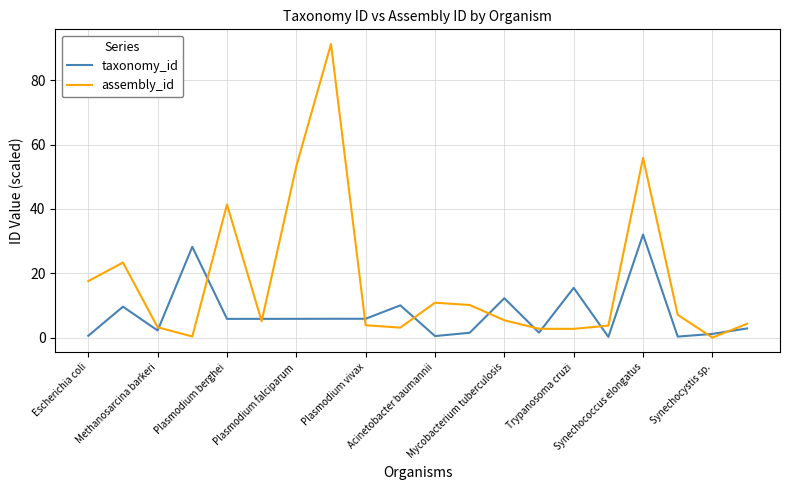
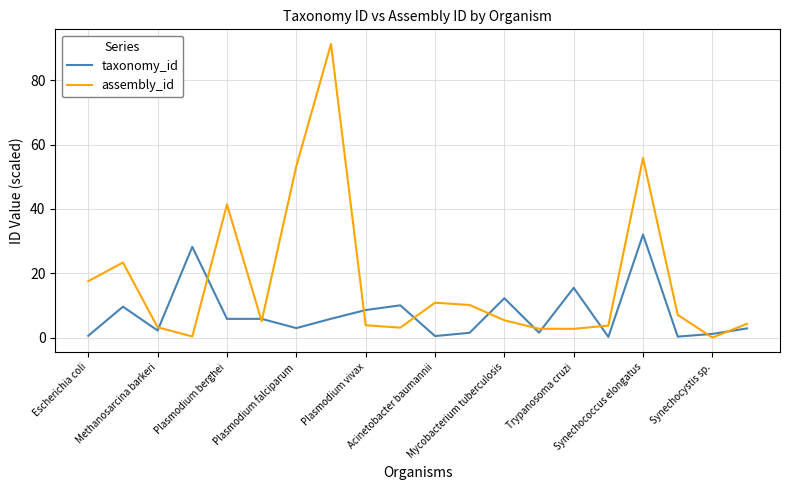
taxonomy_id, Plasmodium falciparum: 6 -> 3
taxonomy_id, Plasmodium vivax: 6 -> 9
